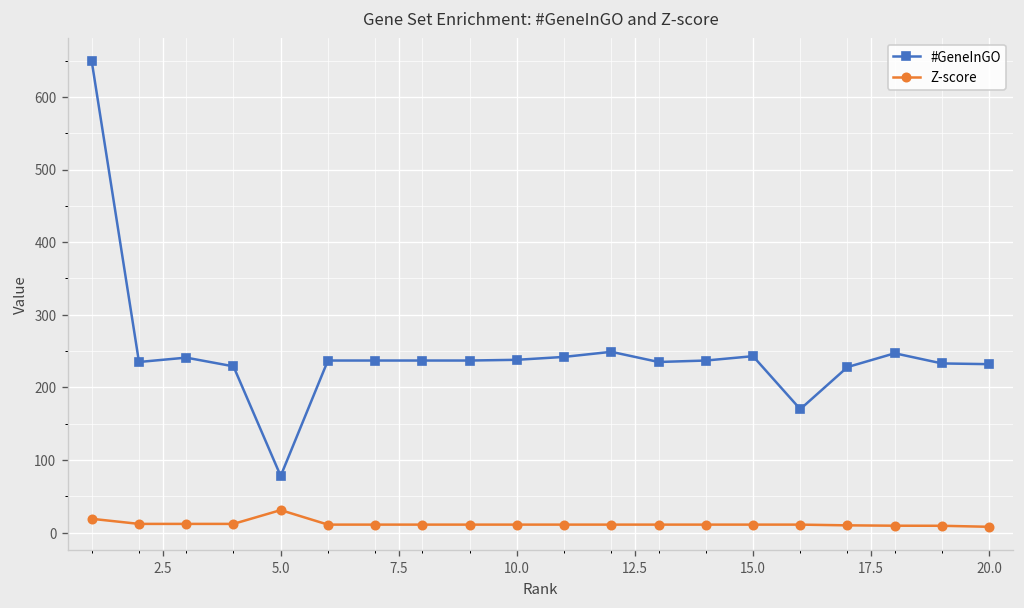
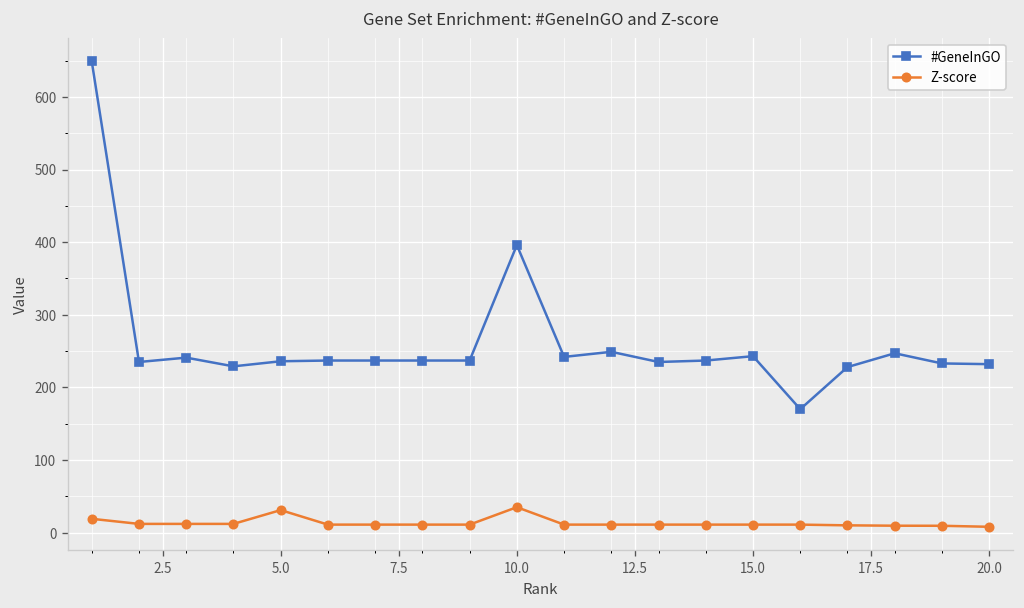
#GeneInGO, 5.0: 80 -> 240
#GeneInGO, 10.0: 240 -> 400
Z-score, 10.0: 10 -> 40
